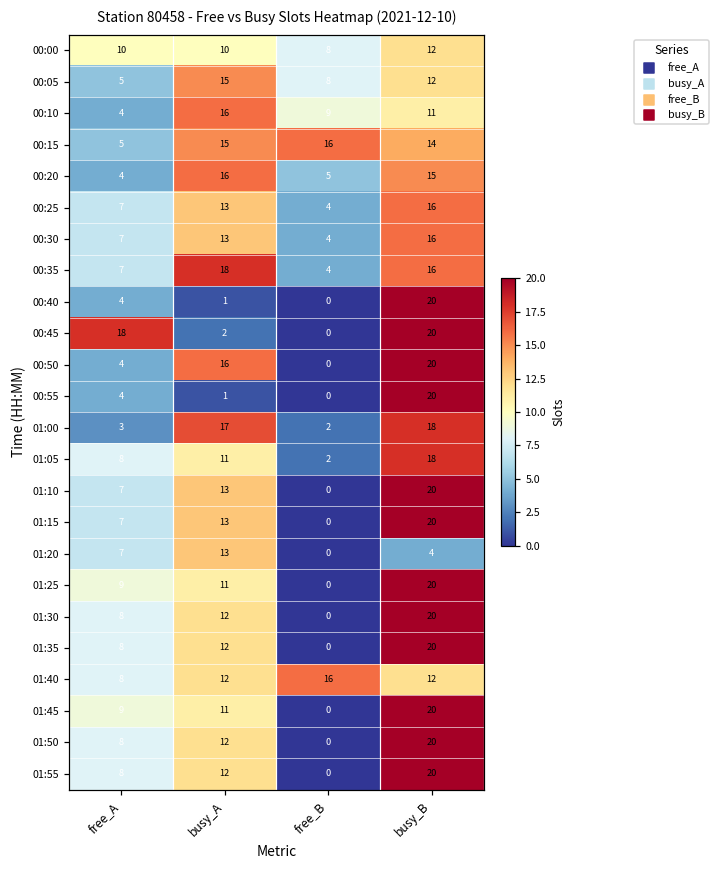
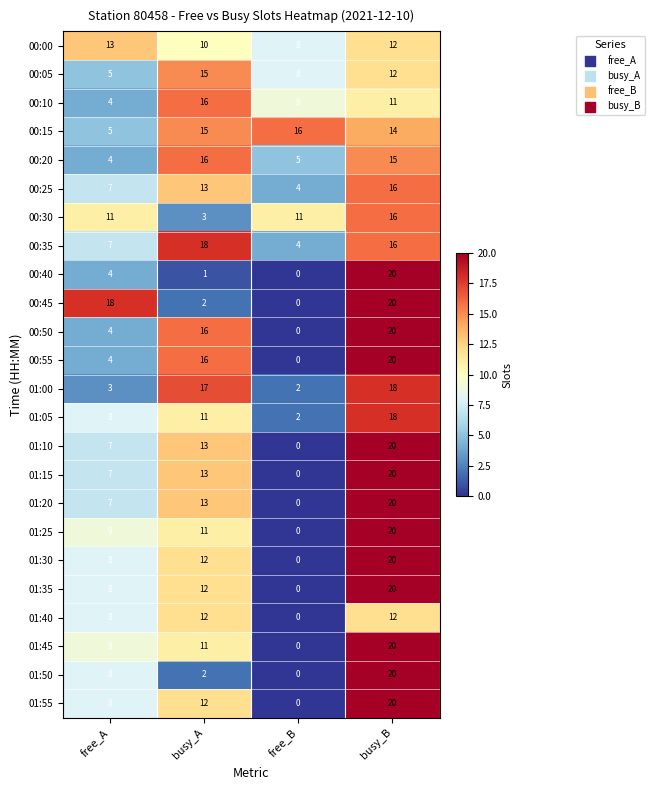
00:00, free_A: 10 -> 13
00:30, free_A: 7 -> 11
00:30, busy_A: 13 -> 3
00:30, free_B: 4 -> 11
00:55, busy_A: 1 -> 16
01:20, busy_B: 4 -> 20
01:40, free_B: 16 -> 0
01:50, busy_A: 12 -> 2
